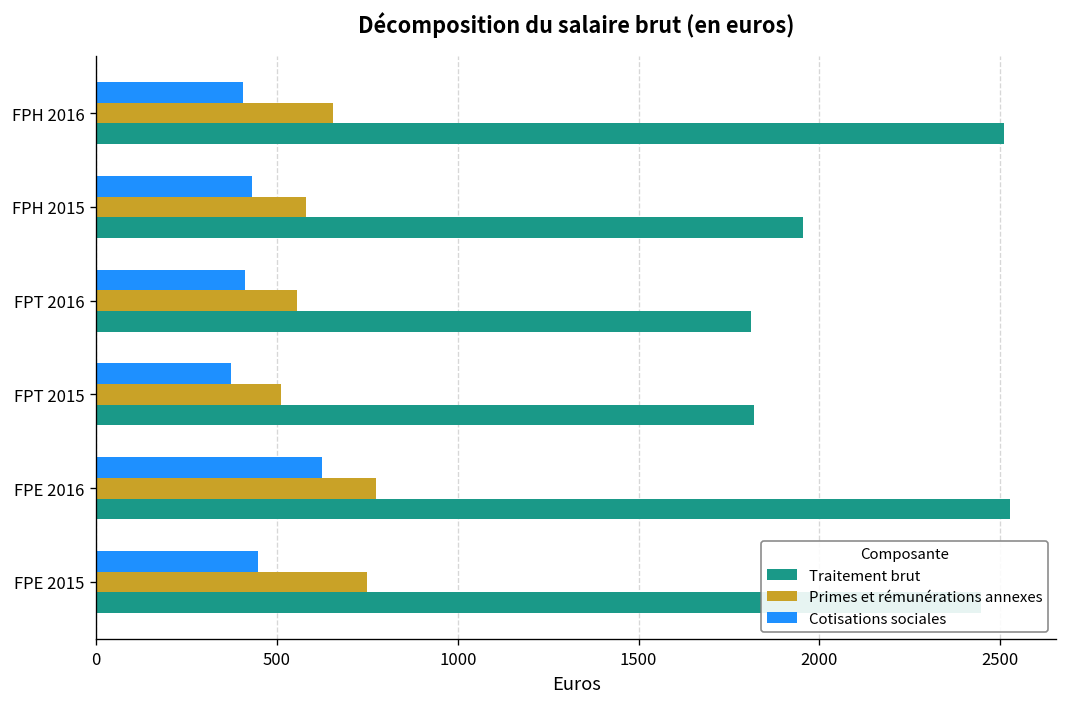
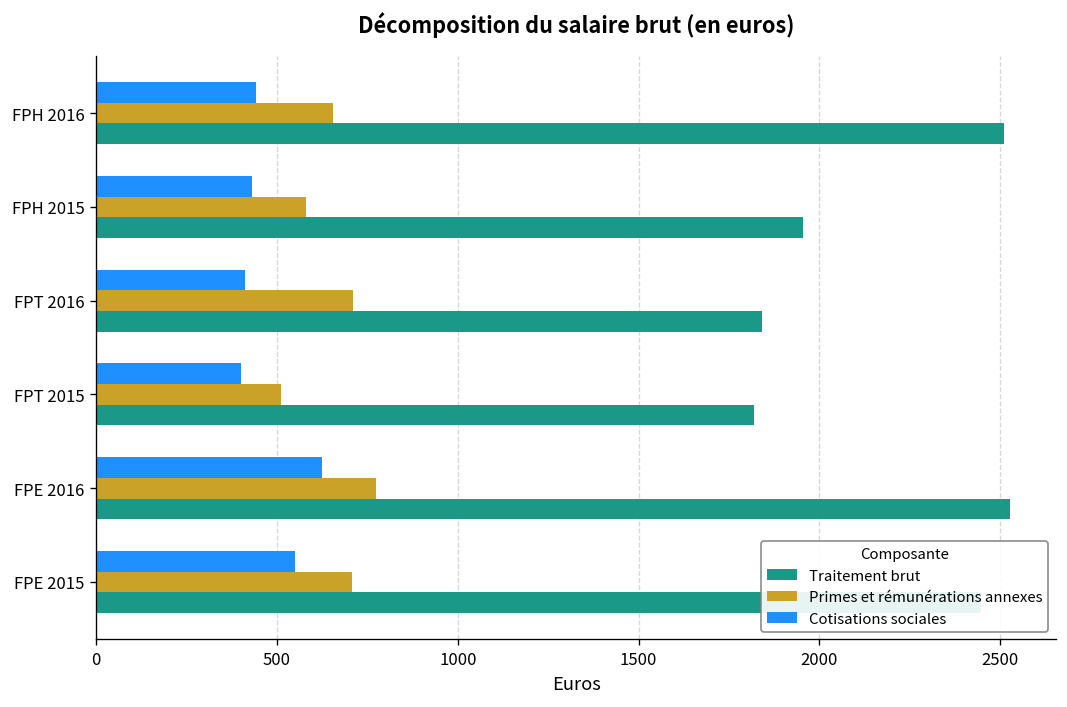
Cotisations sociales, FPH 2016: 410 -> 440
Primes et rémunérations annexes, FPT 2016: 560 -> 710
Traitement brut, FPT 2016: 1810 -> 1840
Cotisations sociales, FPT 2015: 370 -> 400
Cotisations sociales, FPE 2015: 450 -> 550
Primes et rémunérations annexes, FPE 2015: 750 -> 710
